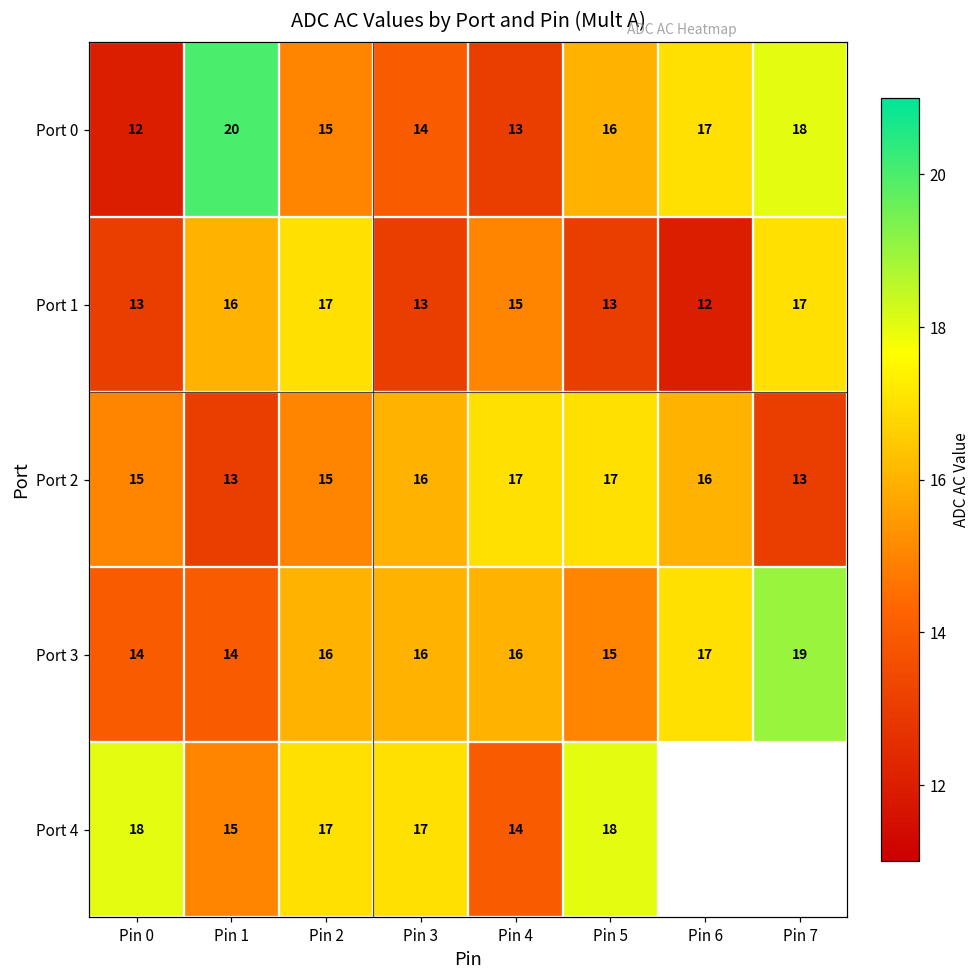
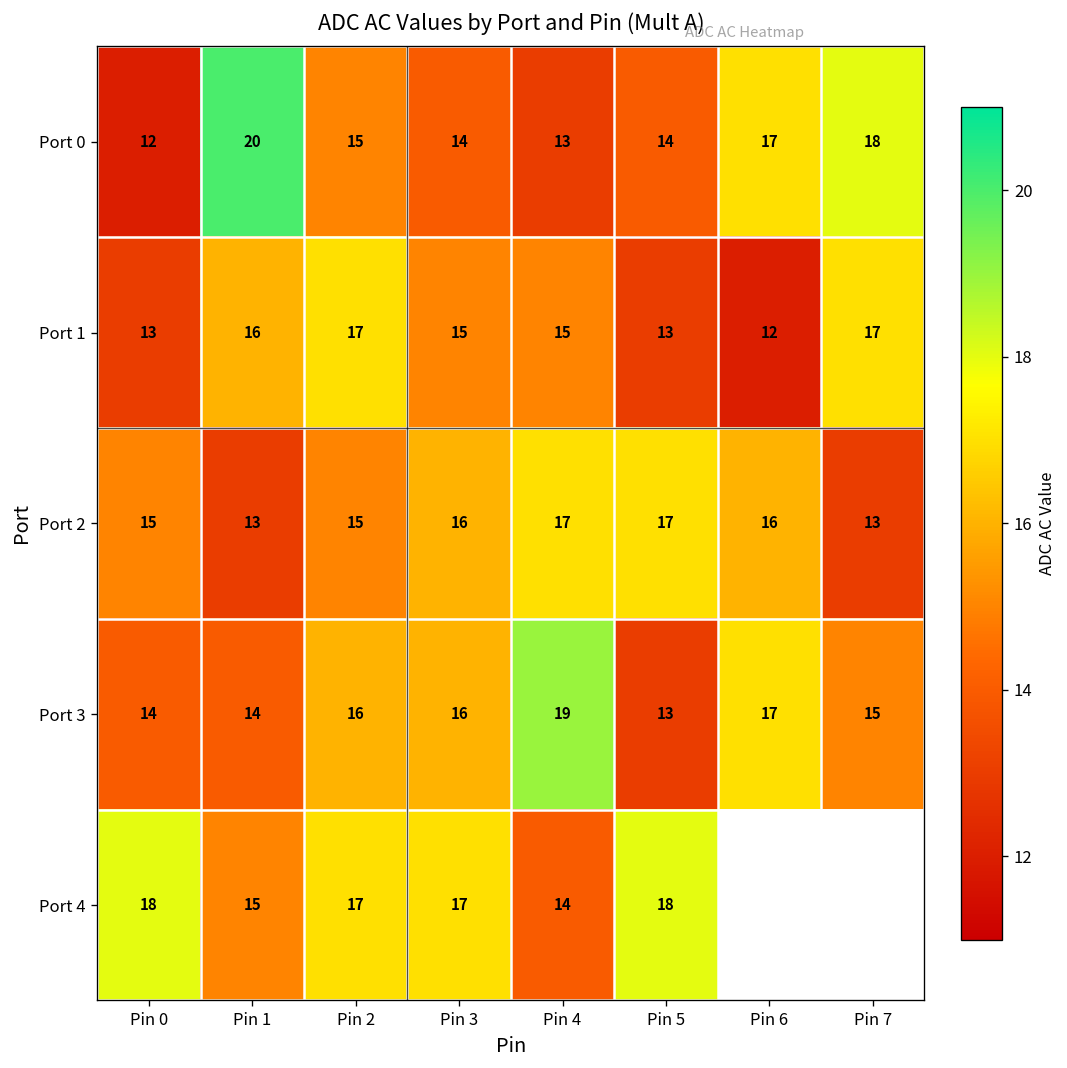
Port 0, Pin 5: 16 -> 14
Port 1, Pin 3: 13 -> 15
Port 3, Pin 4: 16 -> 19
Port 3, Pin 5: 15 -> 13
Port 3, Pin 7: 19 -> 15
